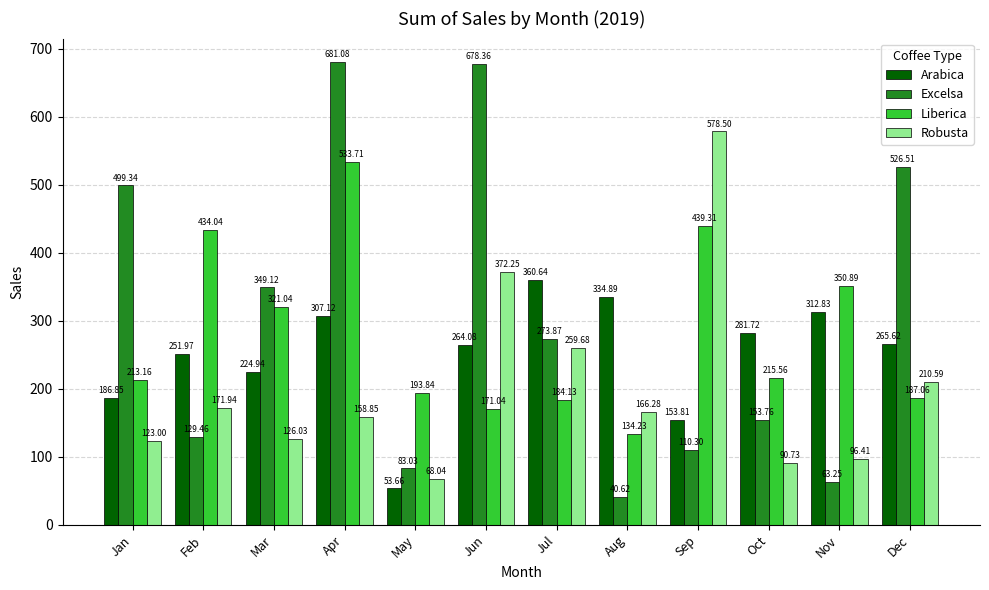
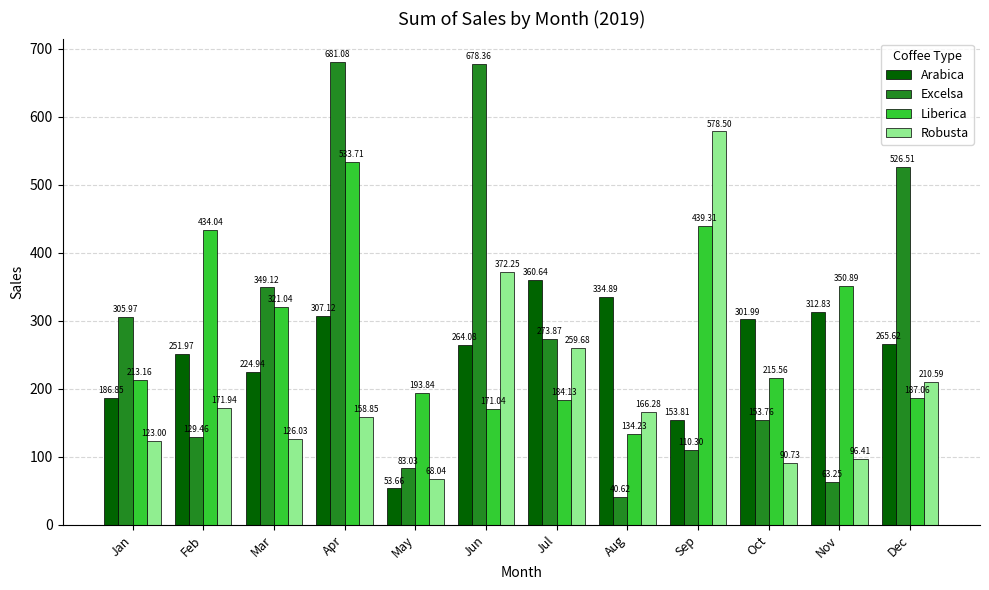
Excelsa, Jan: 499.34 -> 305.97
Arabica, Oct: 281.72 -> 301.99
